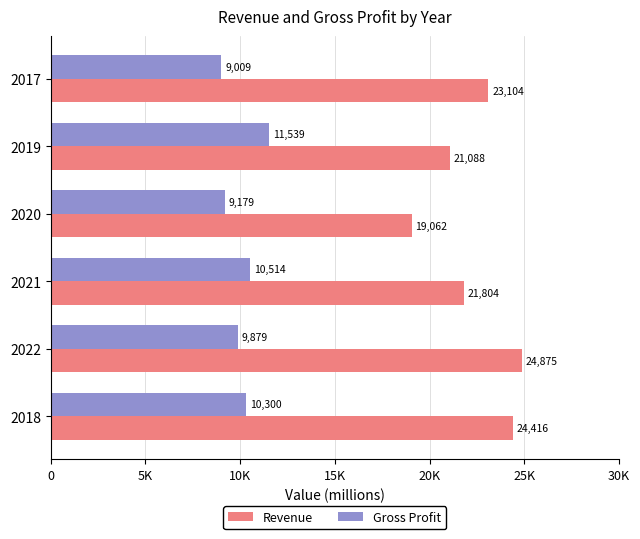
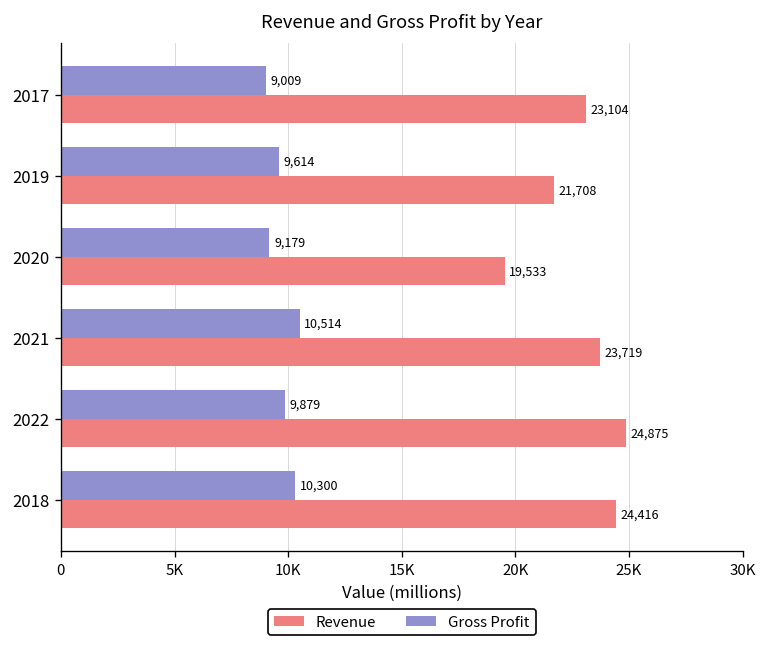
Gross Profit, 2019: 11,539 -> 9,614
Revenue, 2019: 21,088 -> 21,708
Revenue, 2020: 19,062 -> 19,533
Revenue, 2021: 21,804 -> 23,719
